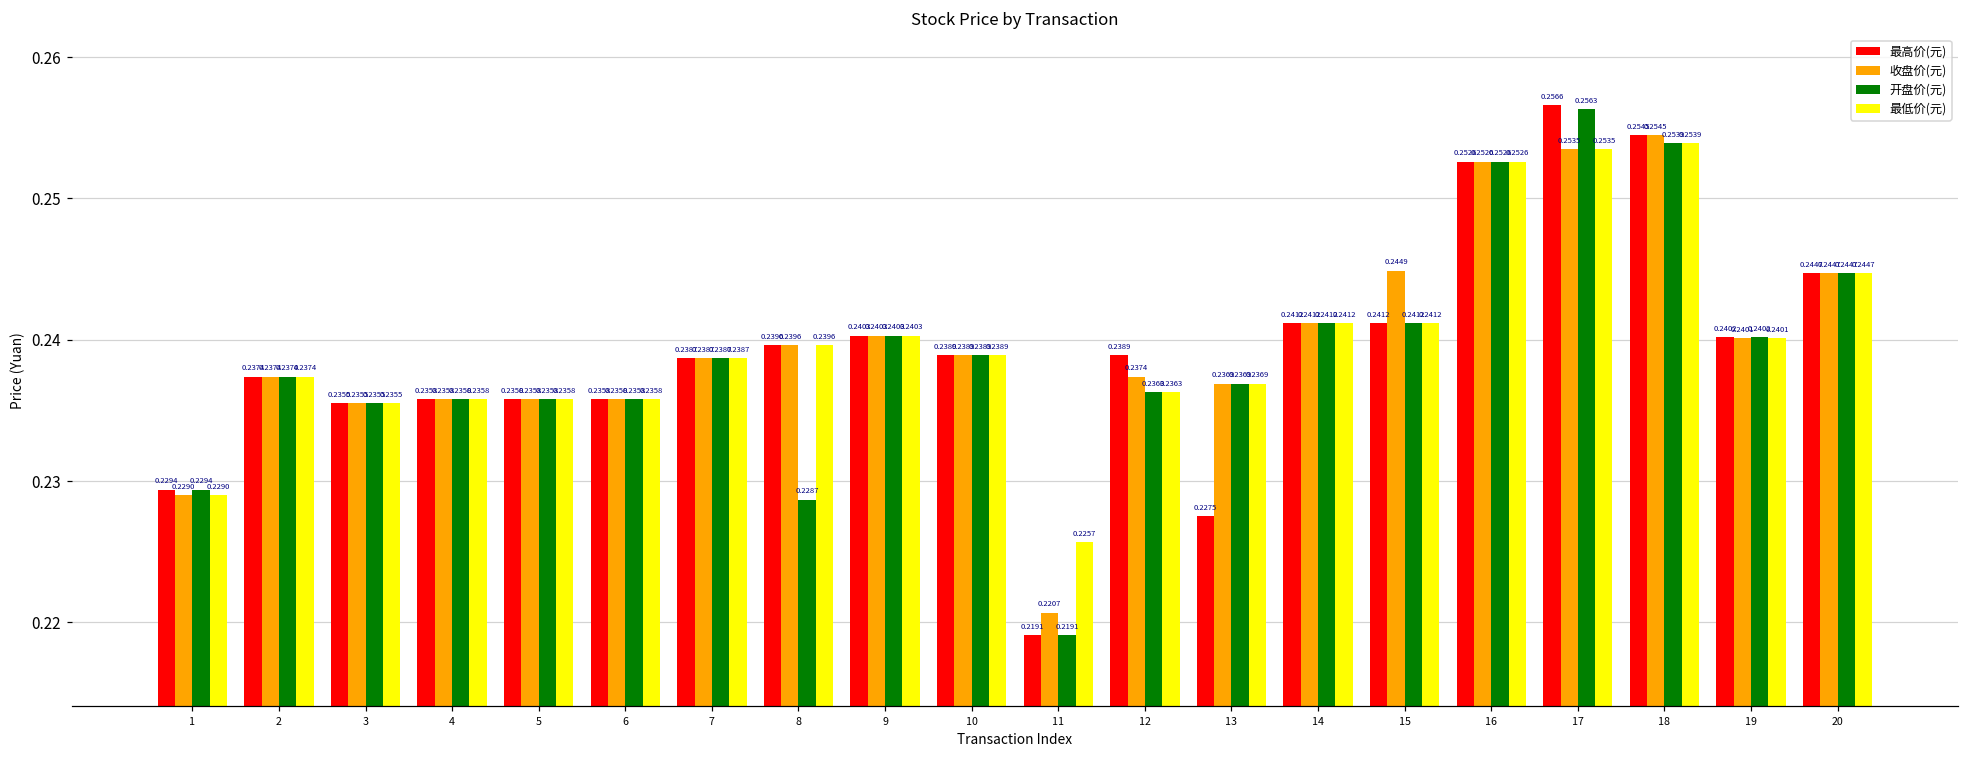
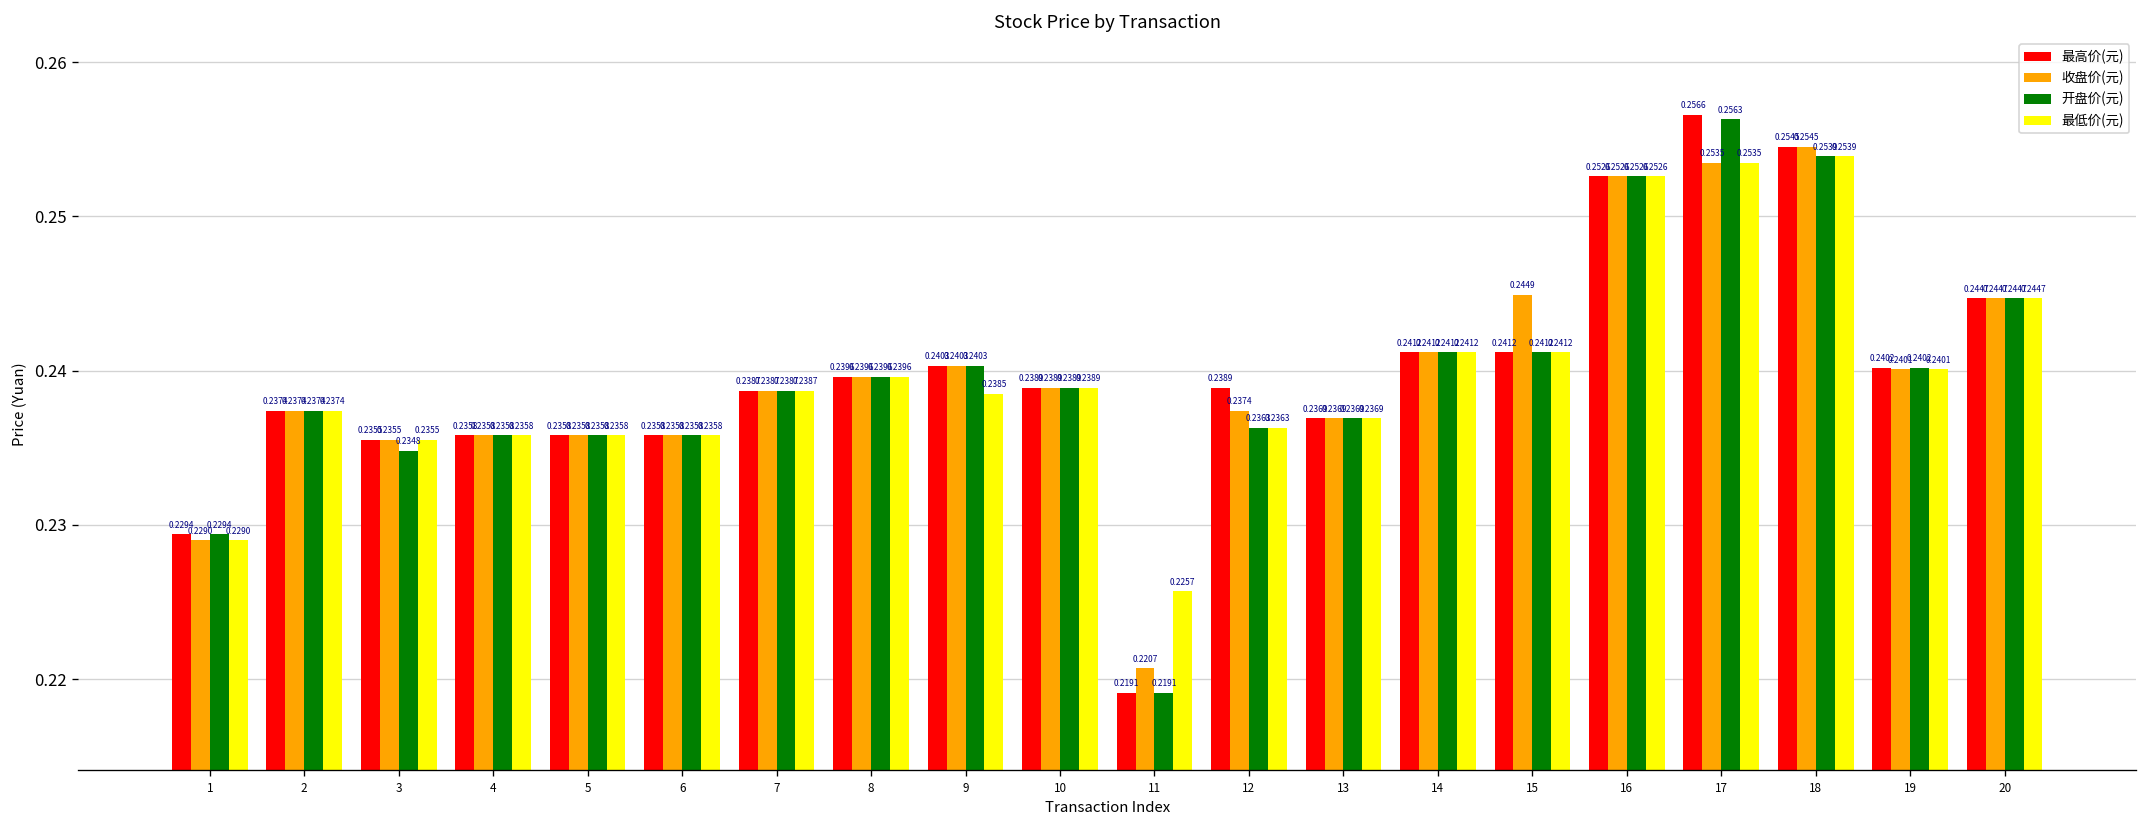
开盘价(元), 3: 0.2355 -> 0.2348
开盘价(元), 8: 0.2287 -> 0.2396
最低价(元), 9: 0.2403 -> 0.2385
最高价(元), 13: 0.2275 -> 0.2369
